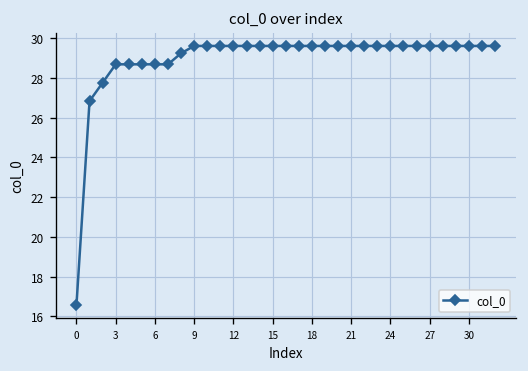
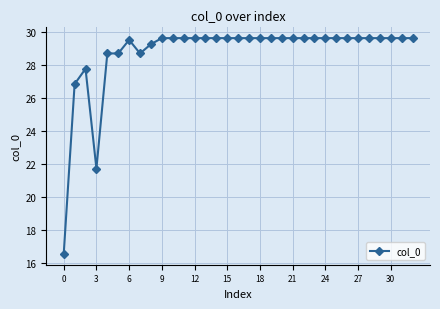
3: 28.7 -> 21.7
6: 28.7 -> 29.5
